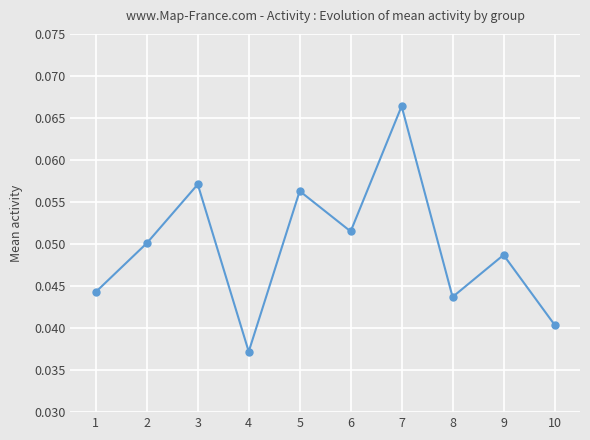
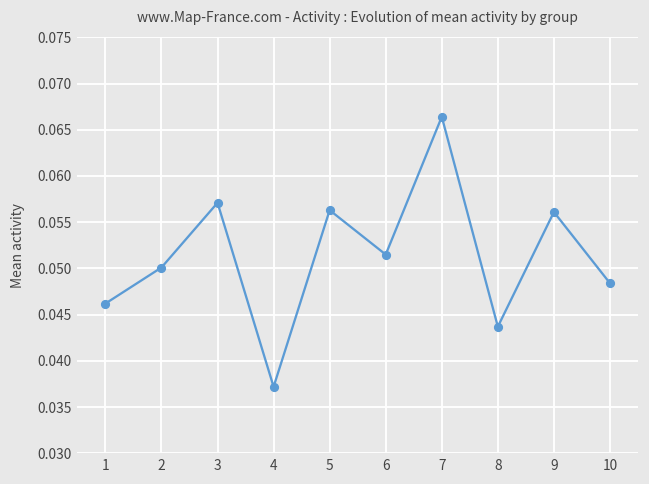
1: 0.044 -> 0.046
9: 0.049 -> 0.056
10: 0.040 -> 0.048
